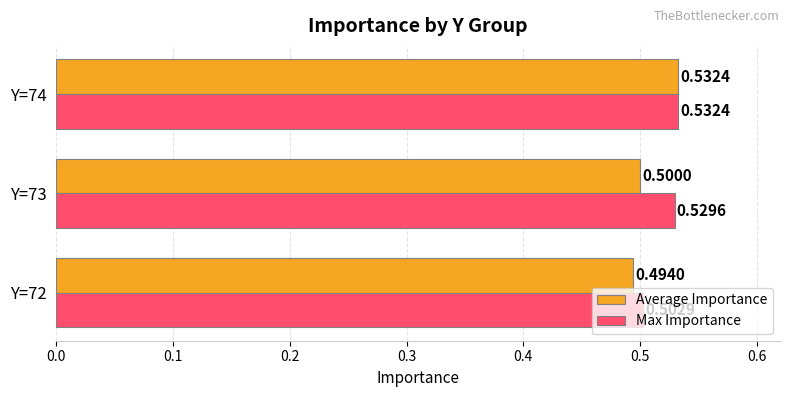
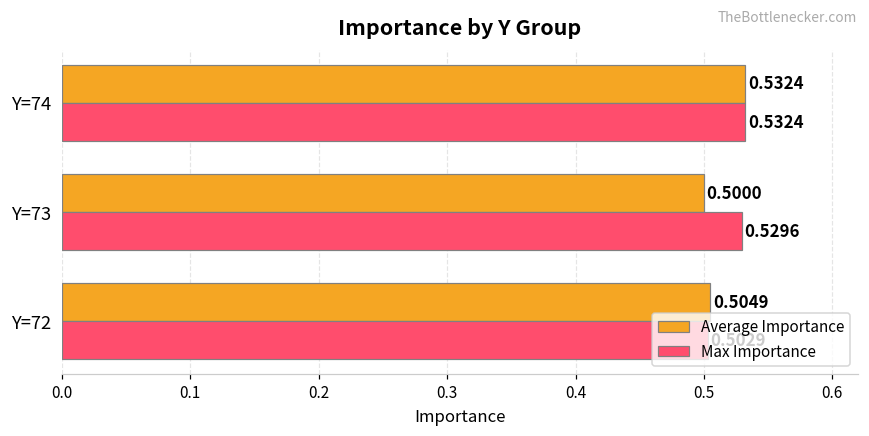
Average Importance, Y=72: 0.4940 -> 0.5049
